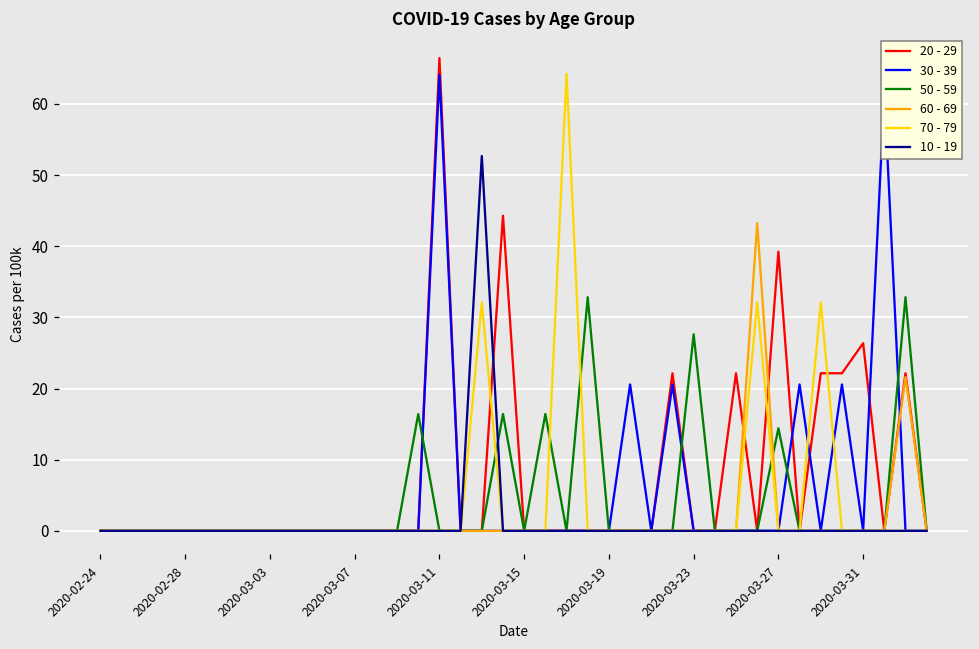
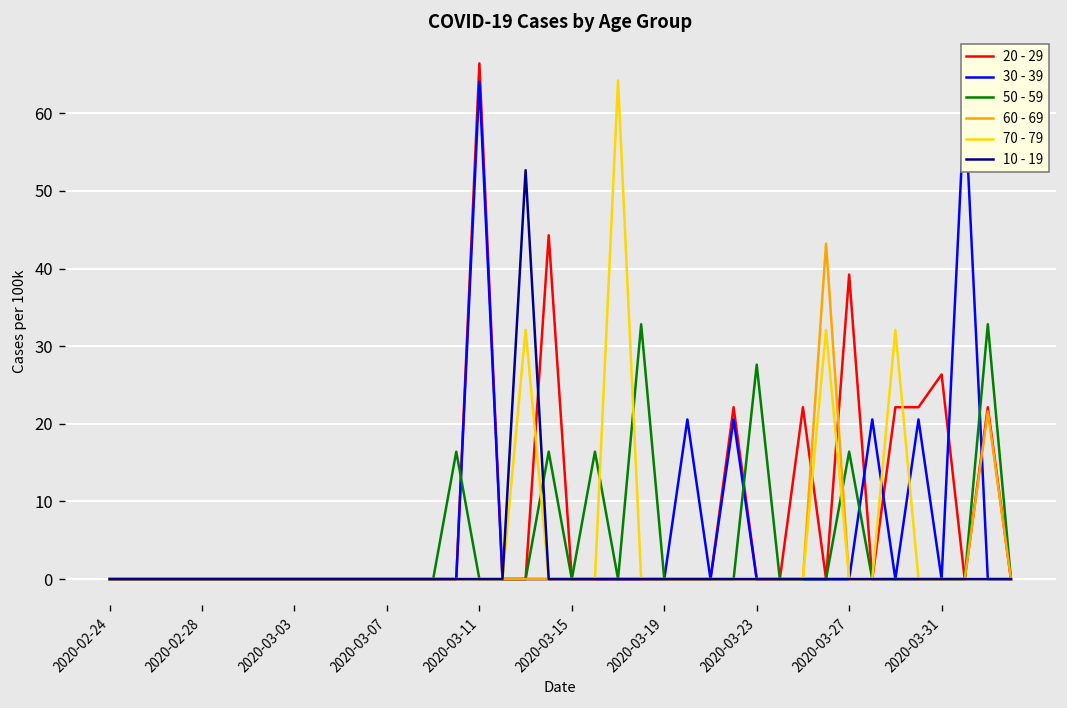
50 - 59, 2020-03-27: 14 -> 16
